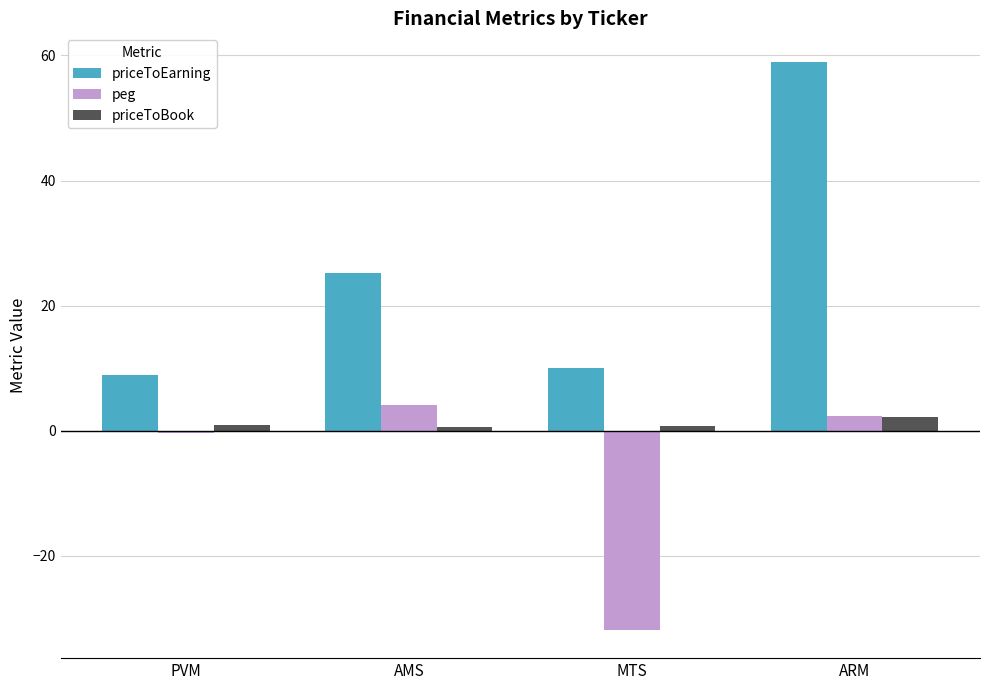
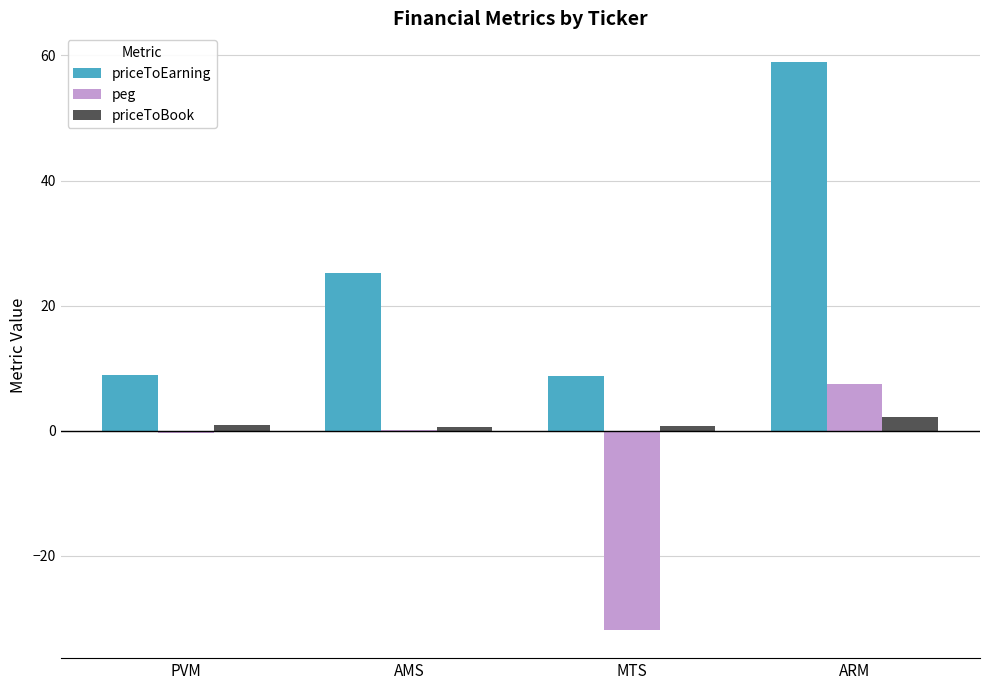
peg, AMS: 4 -> 0
priceToEarning, MTS: 10 -> 9
peg, ARM: 2 -> 8
